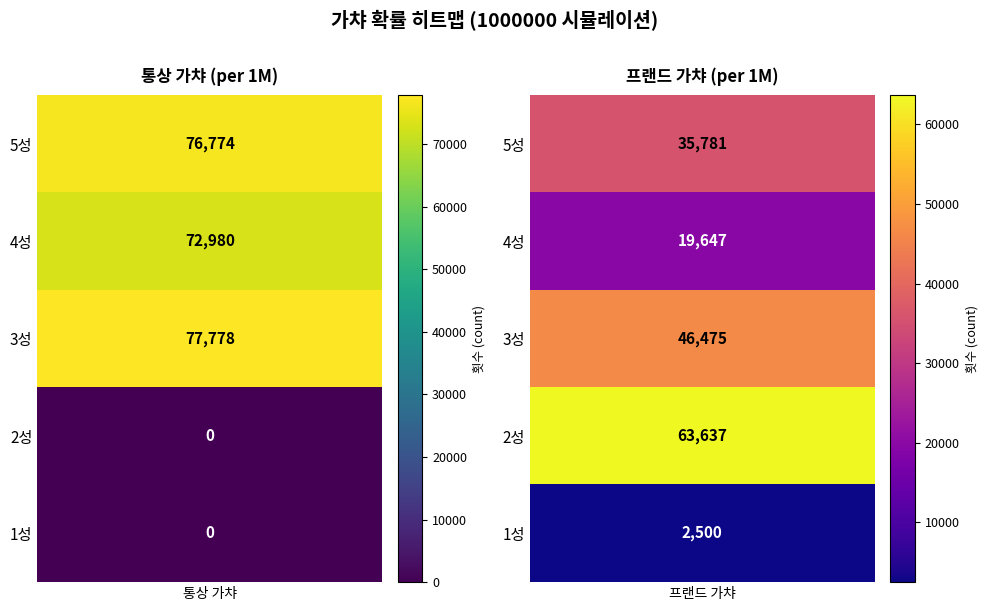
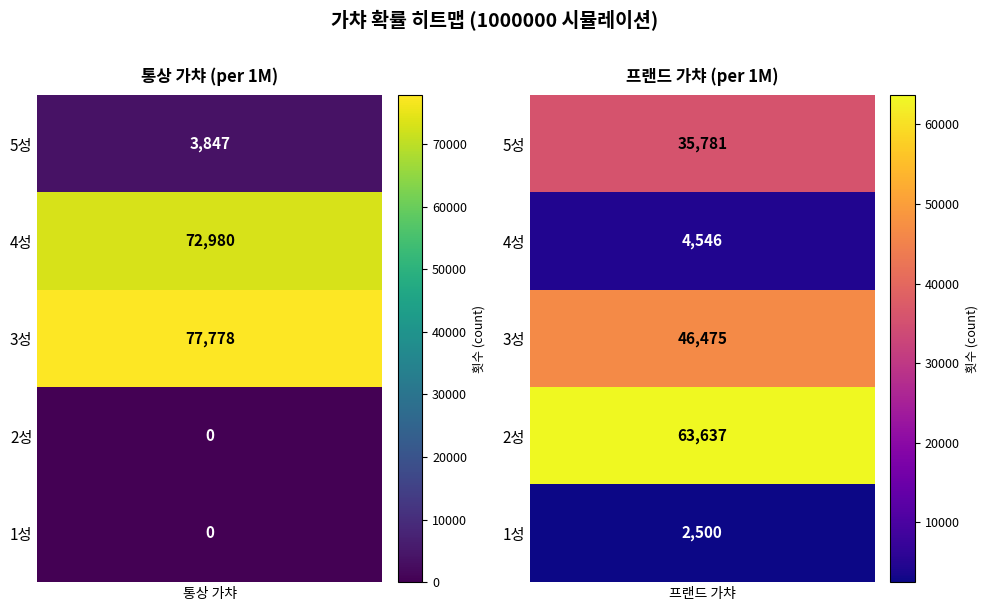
통상 가챠 (per 1M), 5성, 통상 가챠: 76,774 -> 3,847
프랜드 가챠 (per 1M), 4성, 프랜드 가챠: 19,647 -> 4,546
